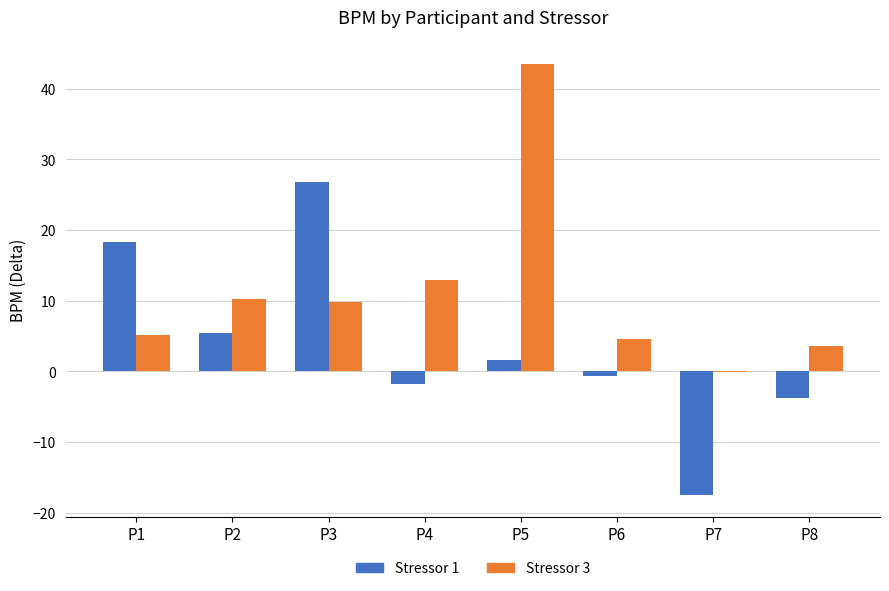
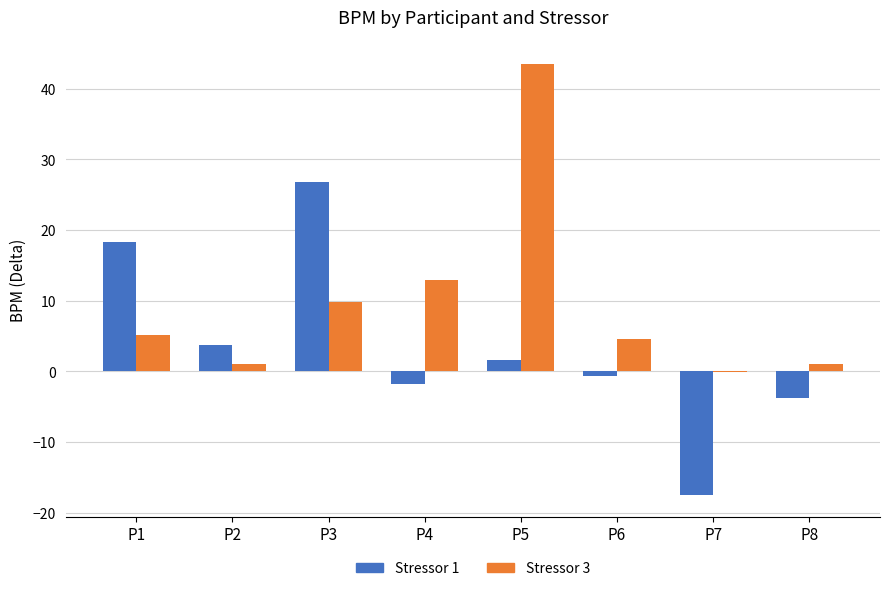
Stressor 1, P2: 5 -> 4
Stressor 3, P2: 10 -> 1
Stressor 3, P8: 4 -> 1
